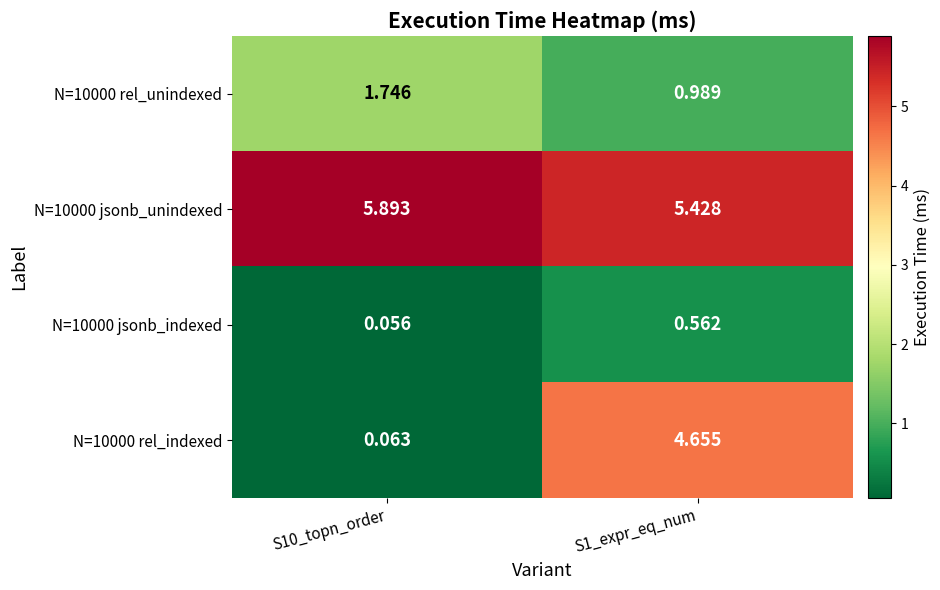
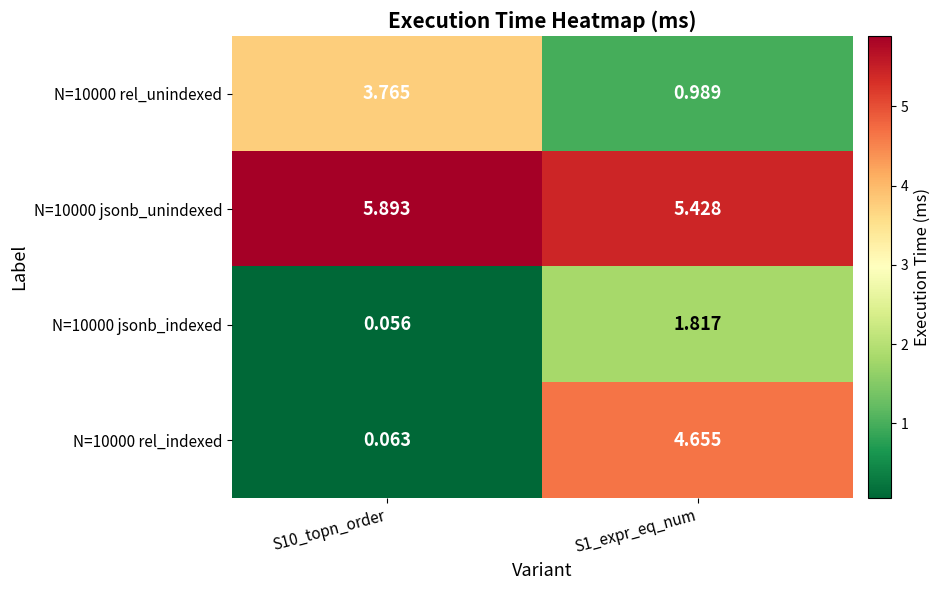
N=10000 rel_unindexed, S10_topn_order: 1.746 -> 3.765
N=10000 jsonb_indexed, S1_expr_eq_num: 0.562 -> 1.817
